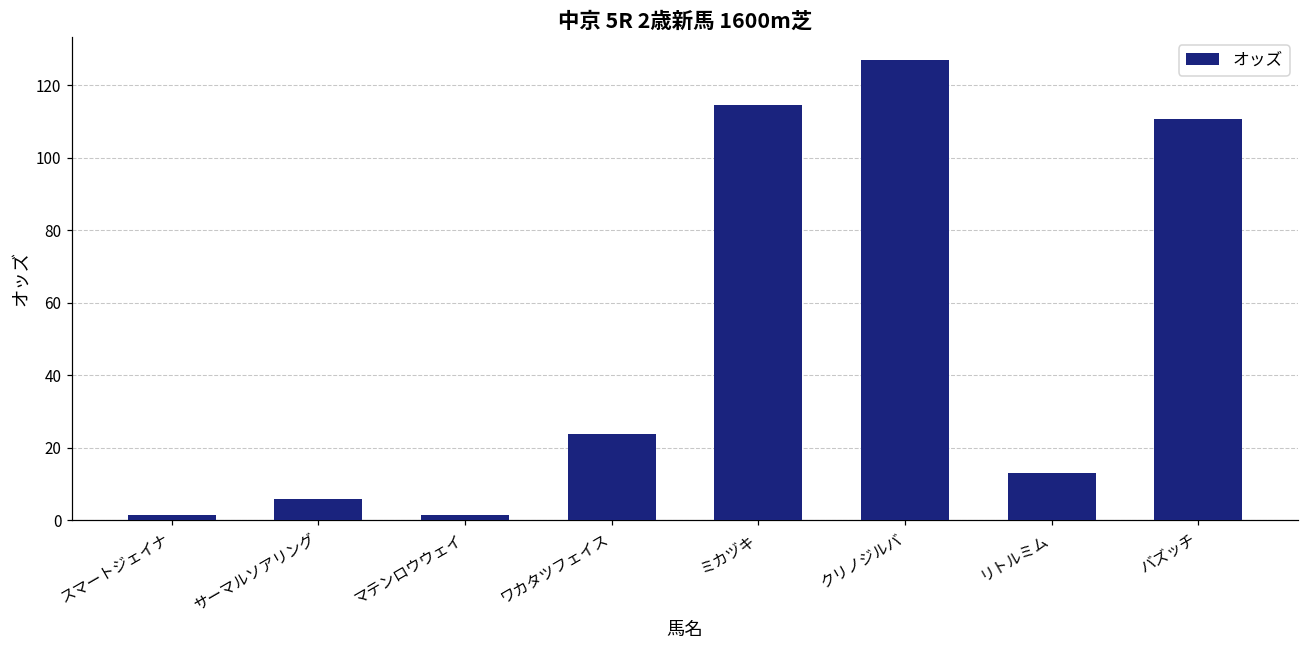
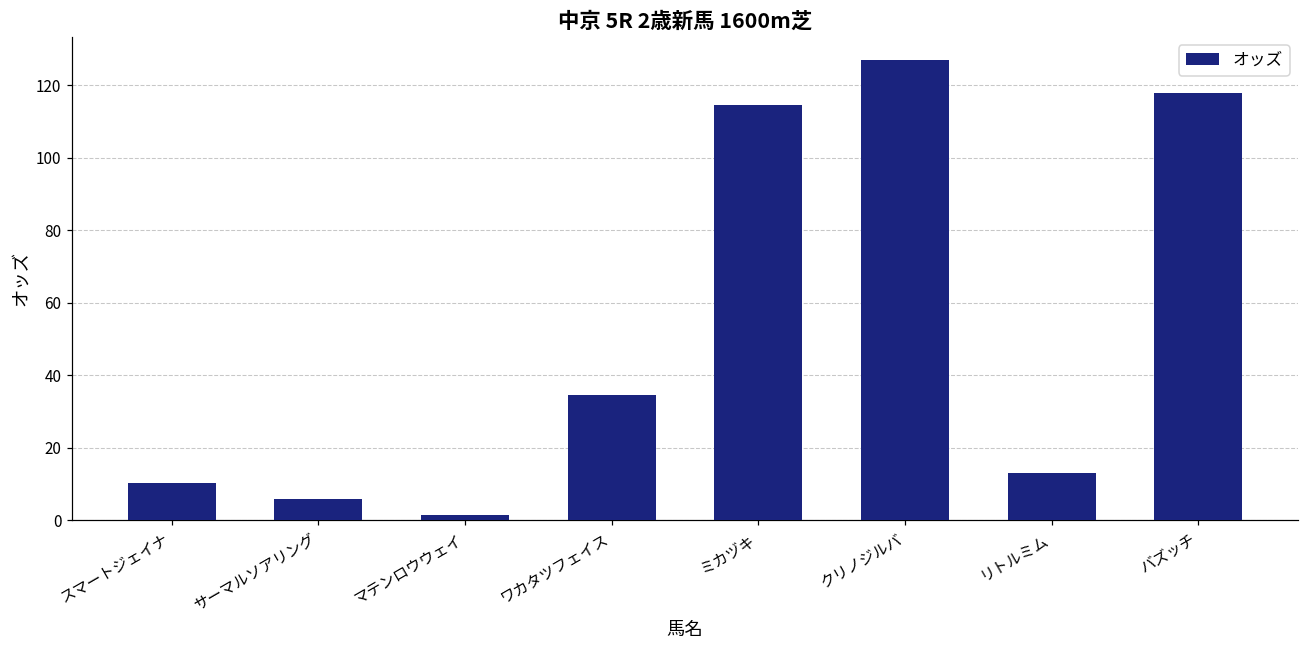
スマートジェイナ: 2 -> 10
ワカタツフェイス: 24 -> 35
バズッチ: 111 -> 118
